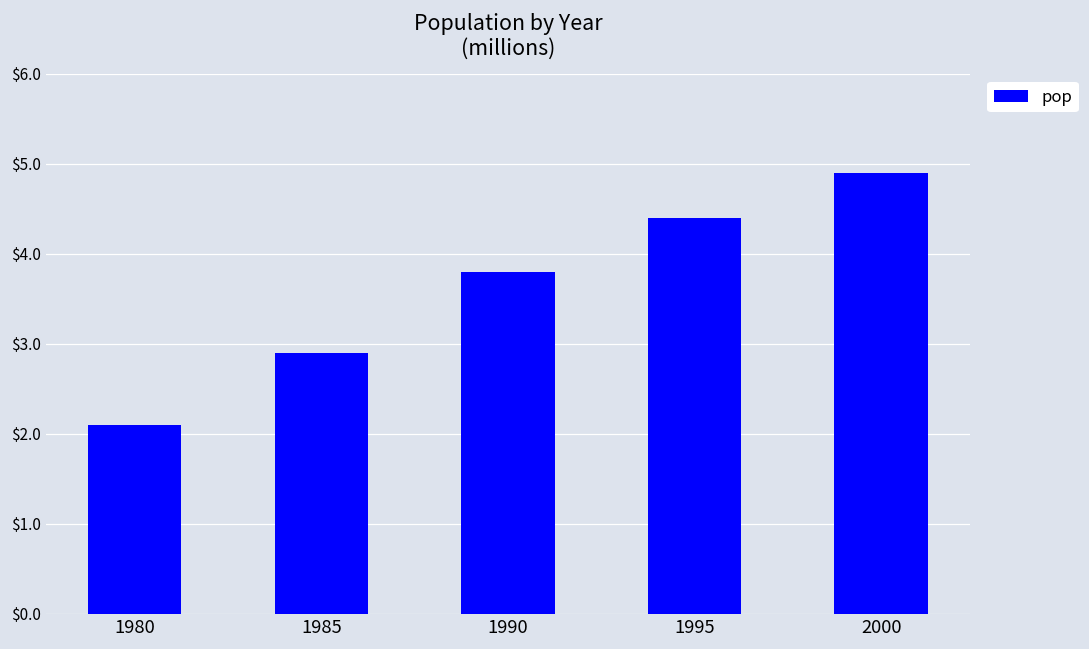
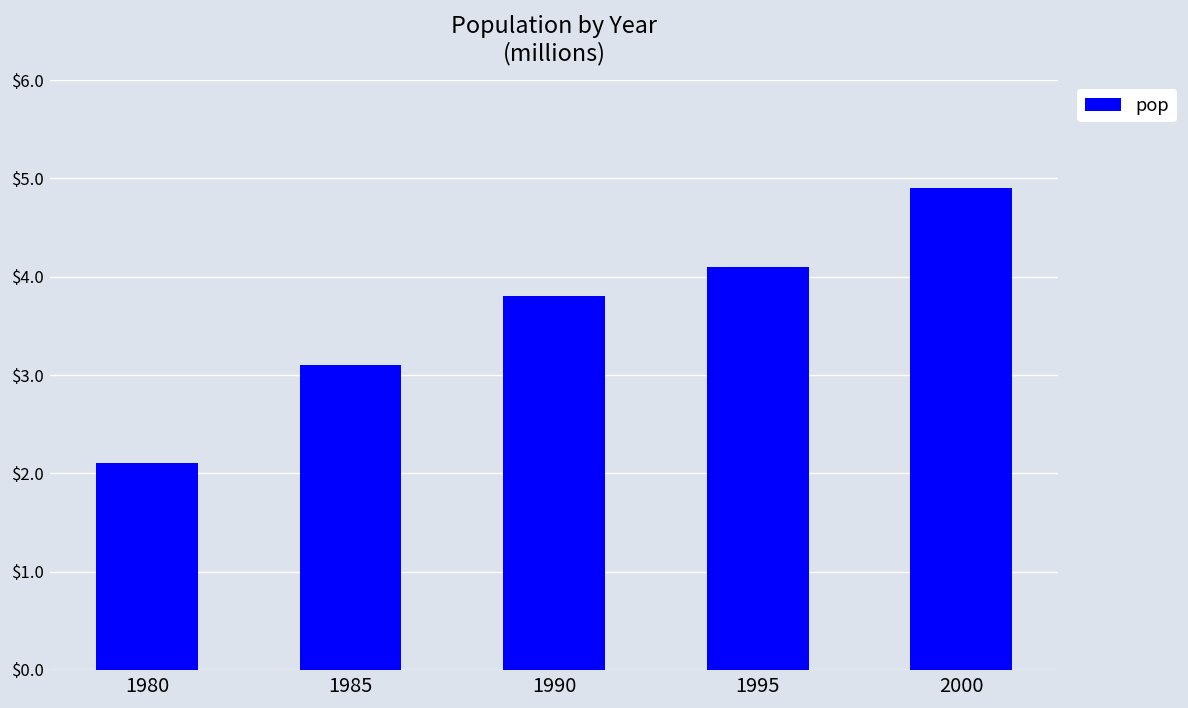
1985: $2.9 -> $3.1
1995: $4.4 -> $4.1
